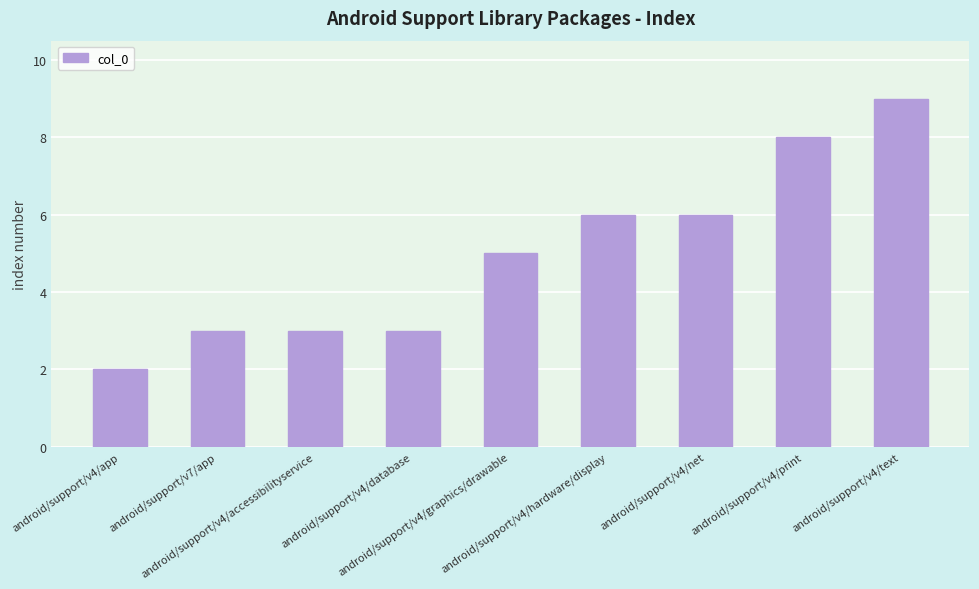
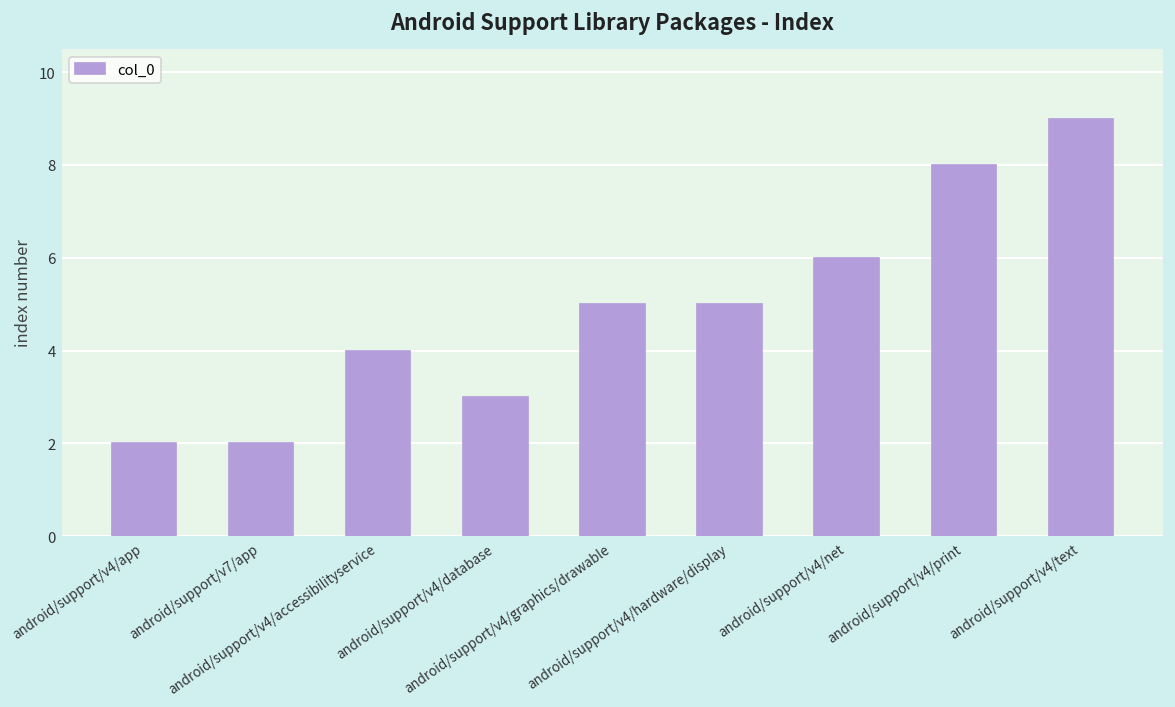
android/support/v7/app: 3 -> 2
android/support/v4/accessibilityservice: 3 -> 4
android/support/v4/hardware/display: 6 -> 5
